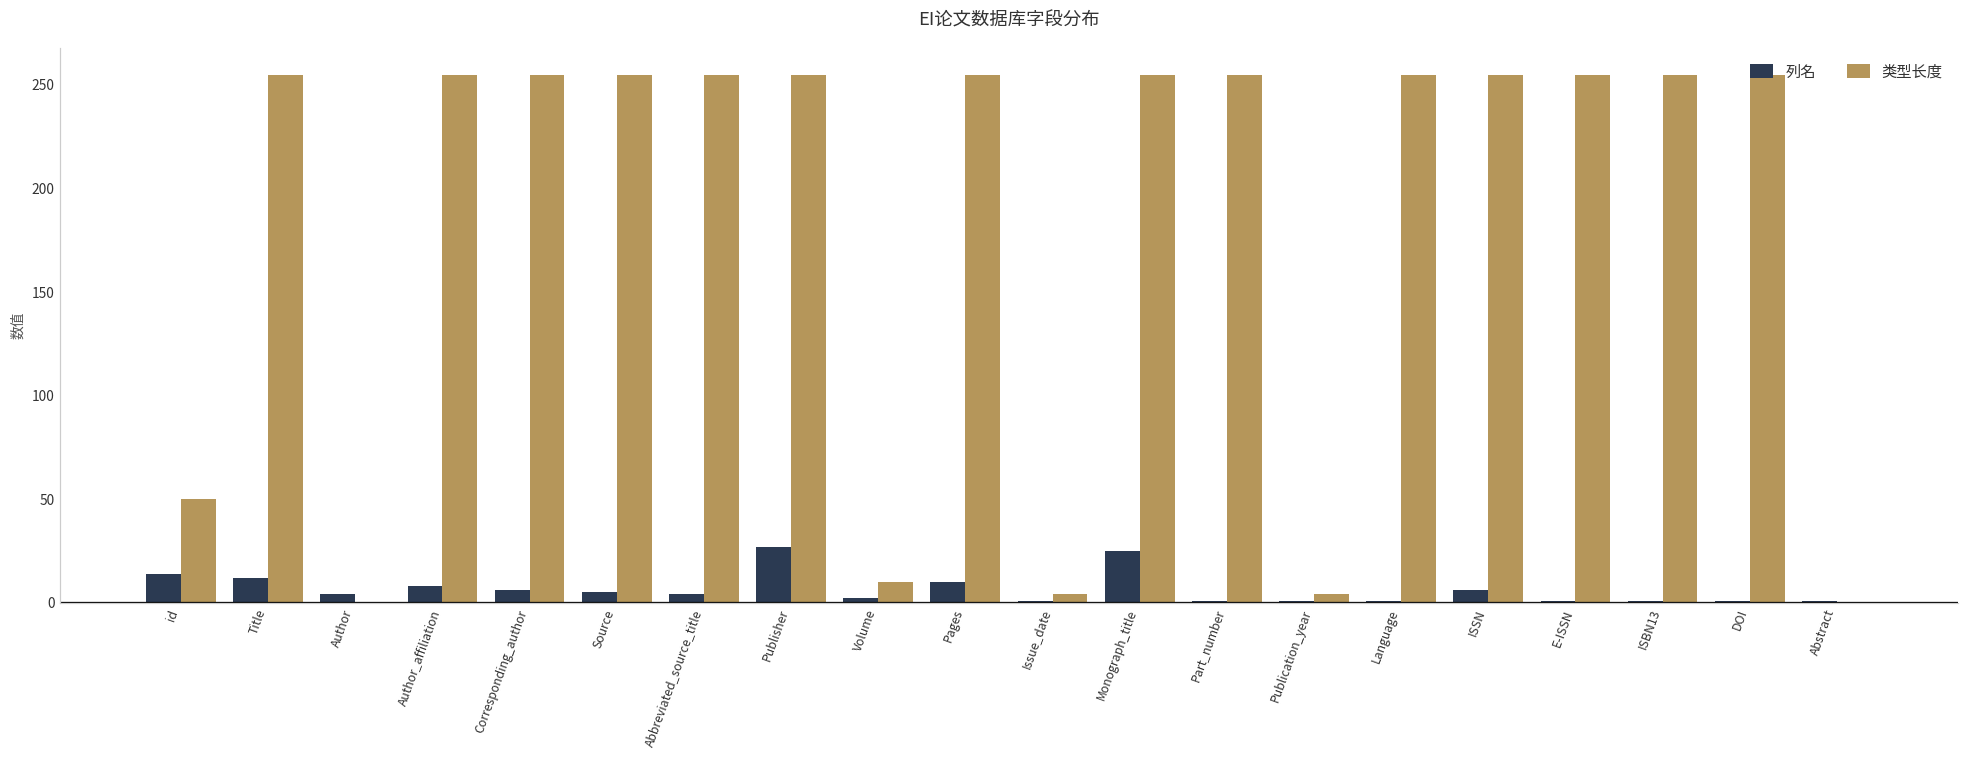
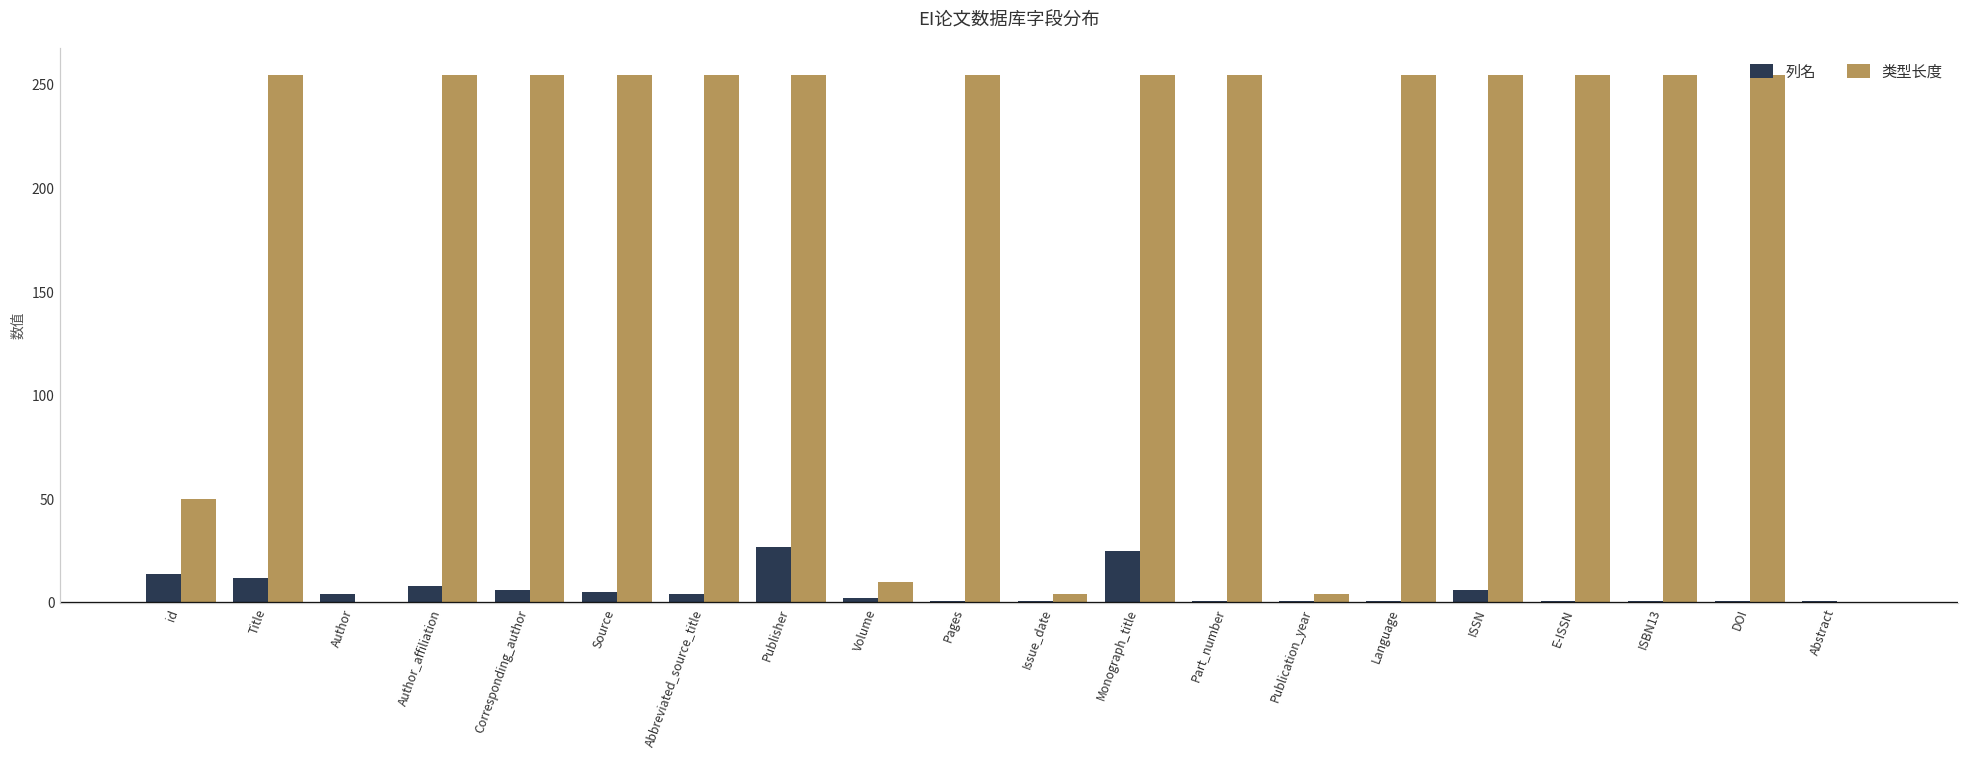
列名, Pages: 10 -> 1
